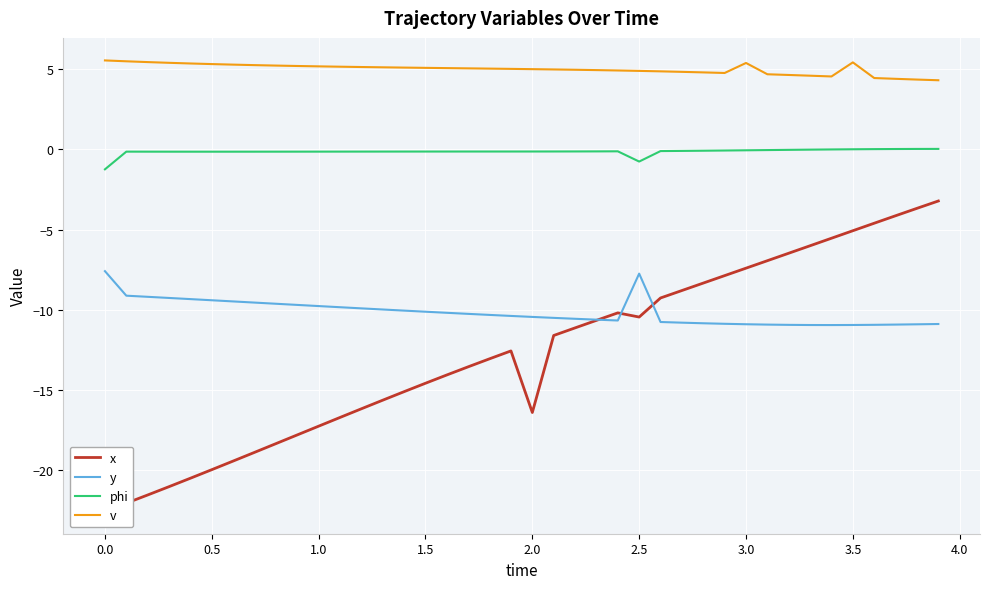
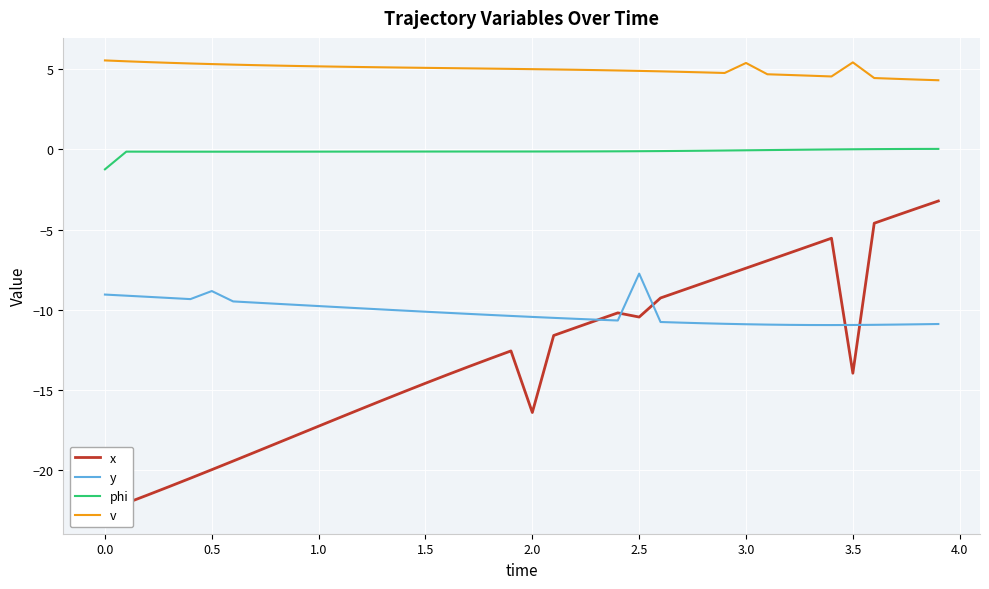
y, 0.0: -7.6 -> -9.1
y, 0.5: -9.4 -> -8.8
phi, 2.5: -0.8 -> -0.1
x, 3.5: -5.1 -> -14.0
